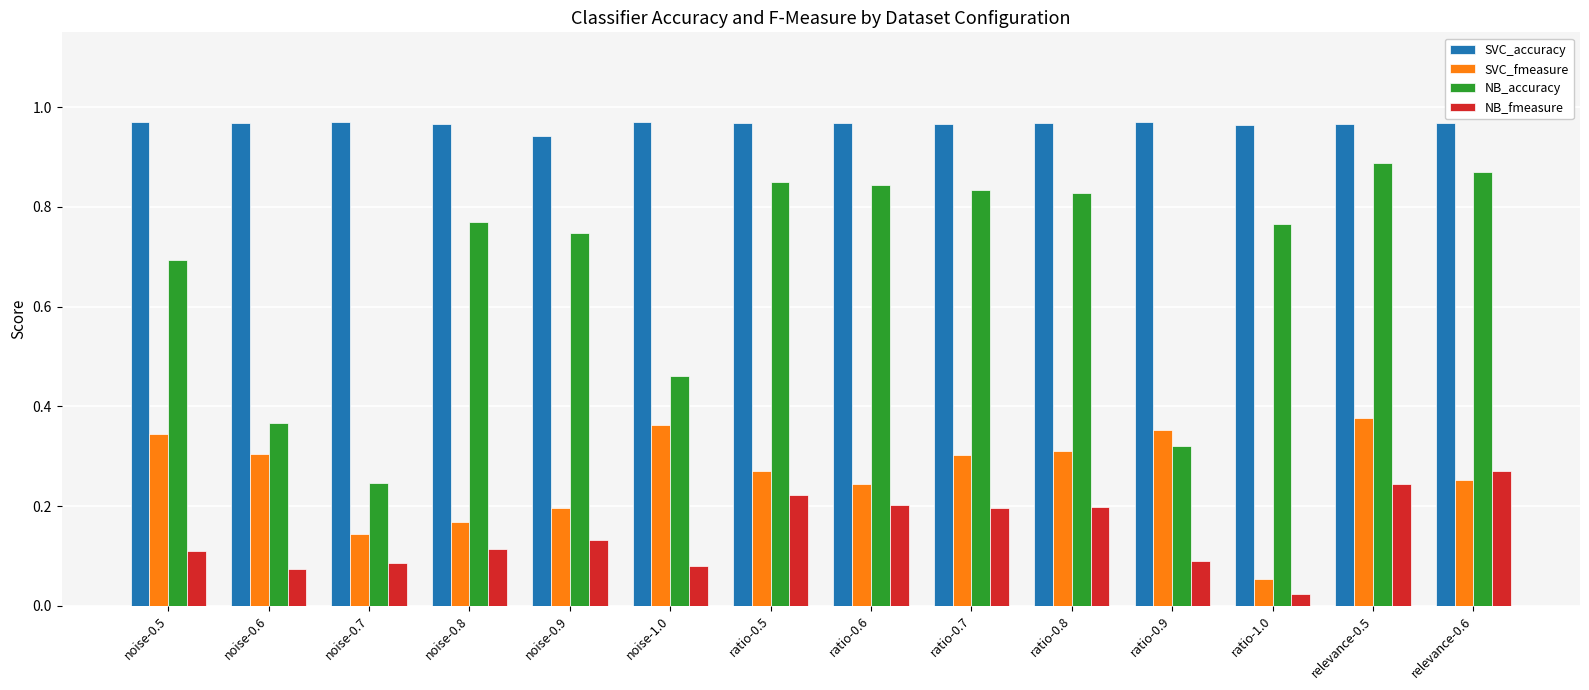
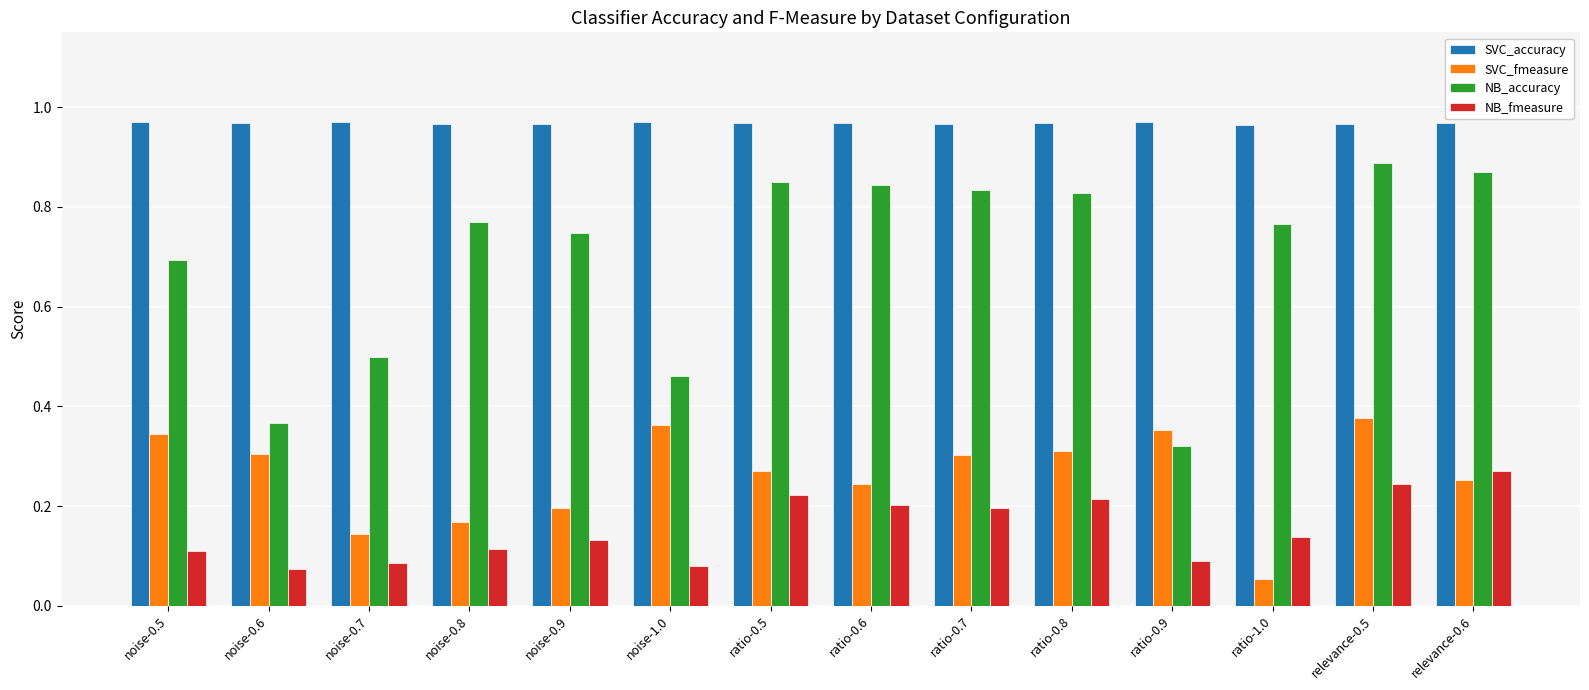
NB_accuracy, noise-0.7: 0.25 -> 0.50
SVC_accuracy, noise-0.9: 0.94 -> 0.97
NB_fmeasure, ratio-0.8: 0.20 -> 0.21
NB_fmeasure, ratio-1.0: 0.02 -> 0.14
